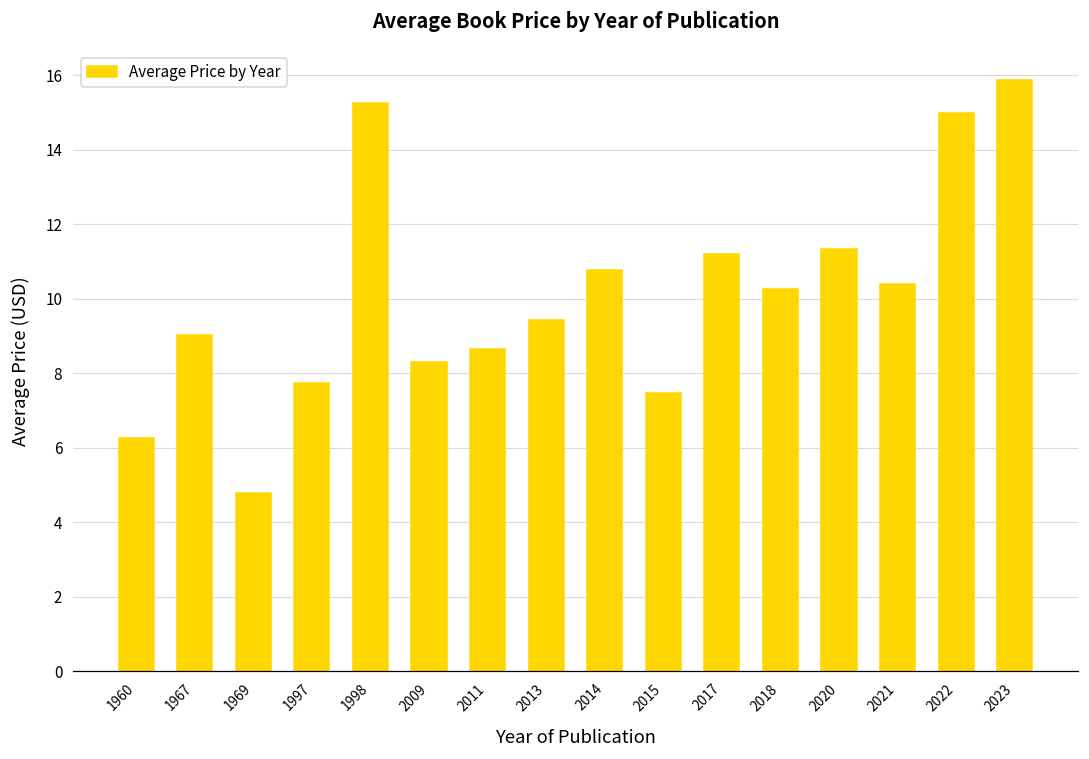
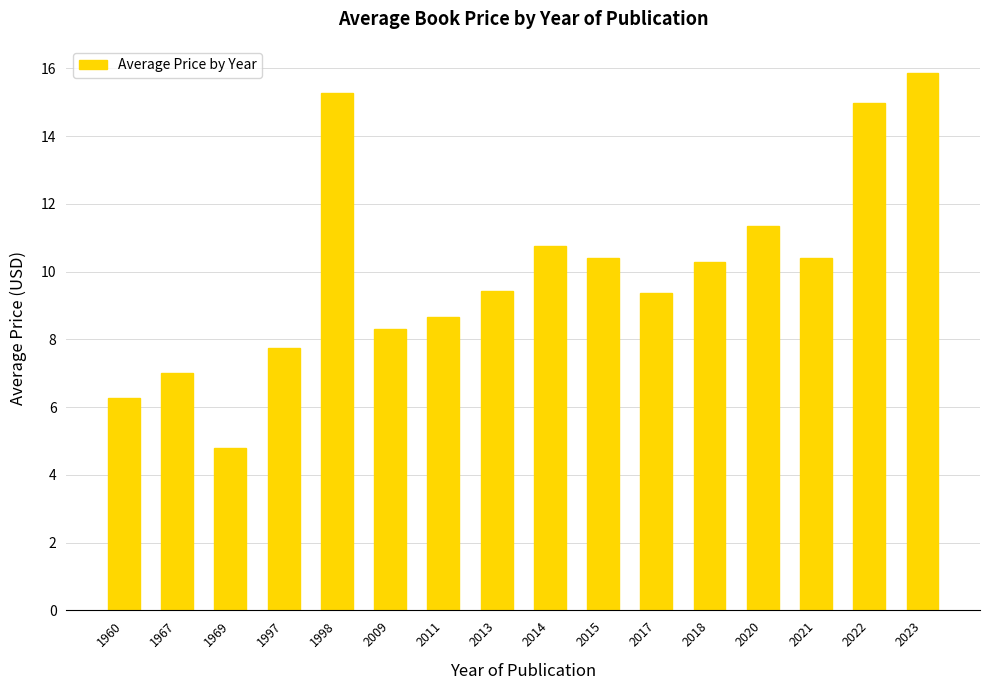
1967: 9.0 -> 7.0
2015: 7.5 -> 10.4
2017: 11.2 -> 9.4
